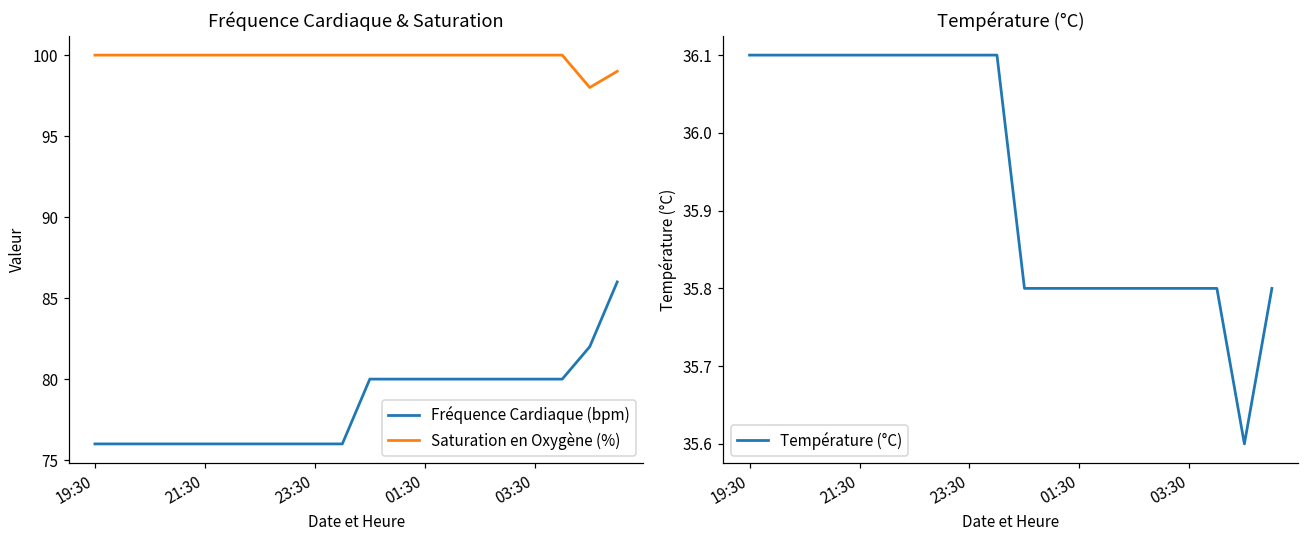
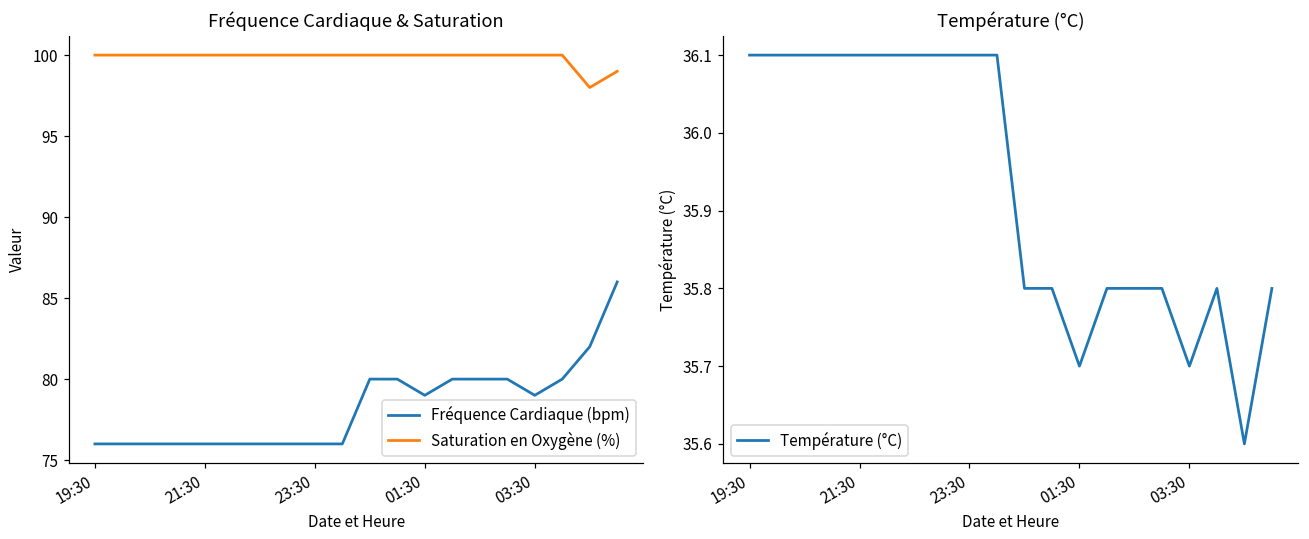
Fréquence Cardiaque & Saturation, Fréquence Cardiaque (bpm), 01:30: 80 -> 79
Fréquence Cardiaque & Saturation, Fréquence Cardiaque (bpm), 03:30: 80 -> 79
Température (°C), 01:30: 35.8 -> 35.7
Température (°C), 03:30: 35.8 -> 35.7
